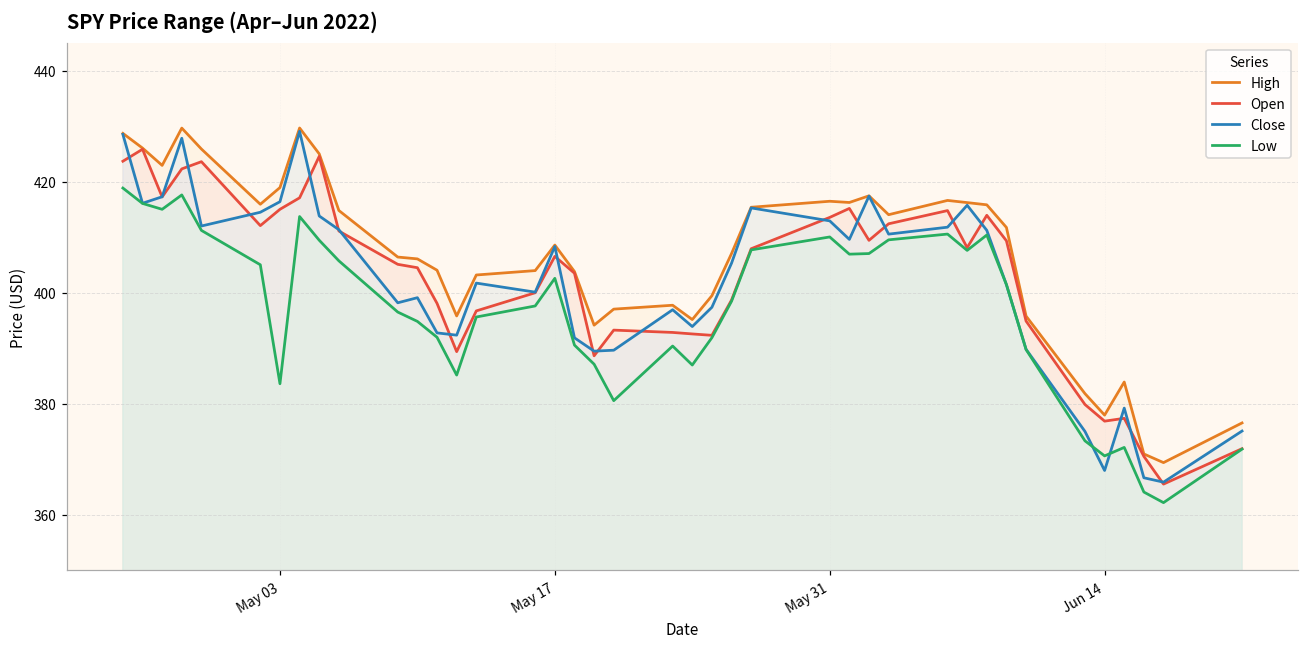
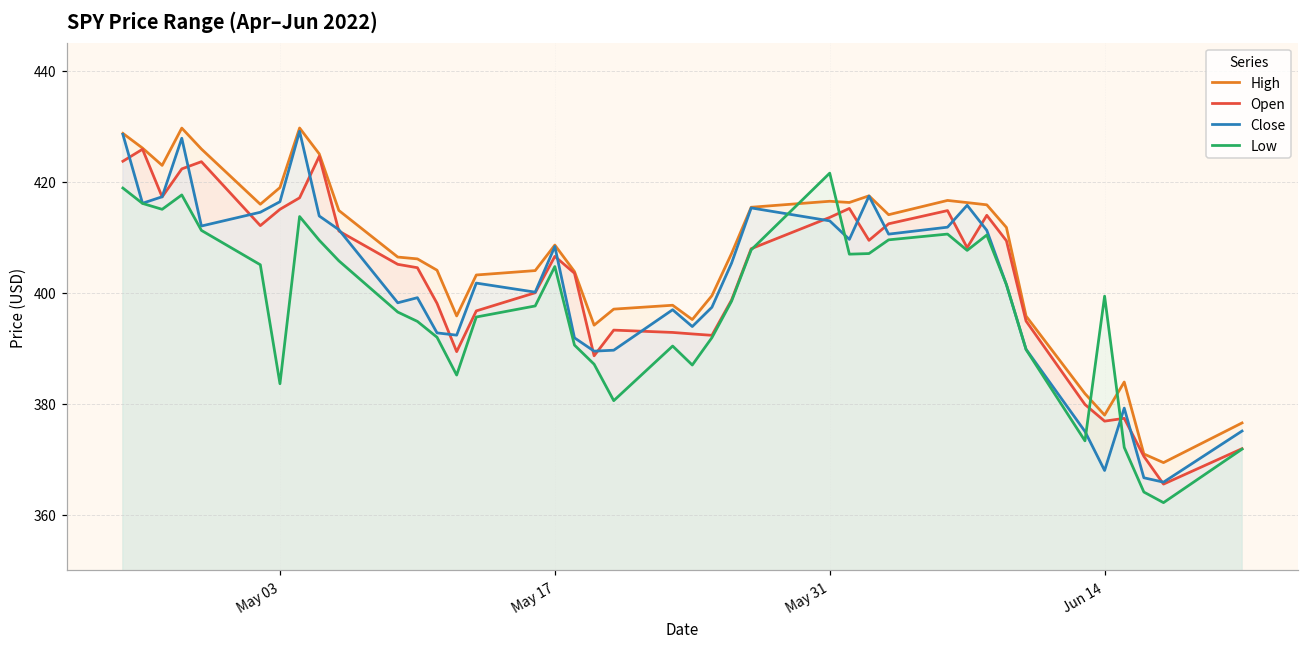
Low, May 17: 403 -> 405
Low, May 31: 410 -> 422
Low, Jun 14: 371 -> 399
